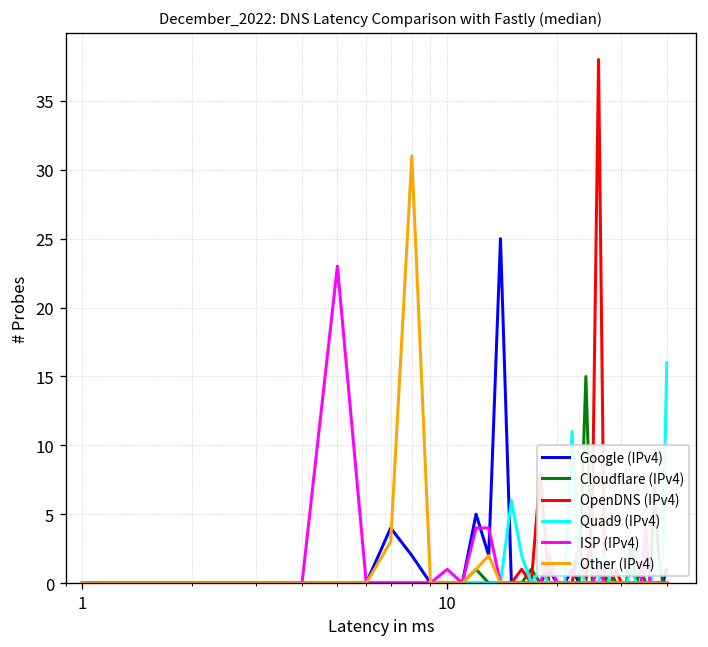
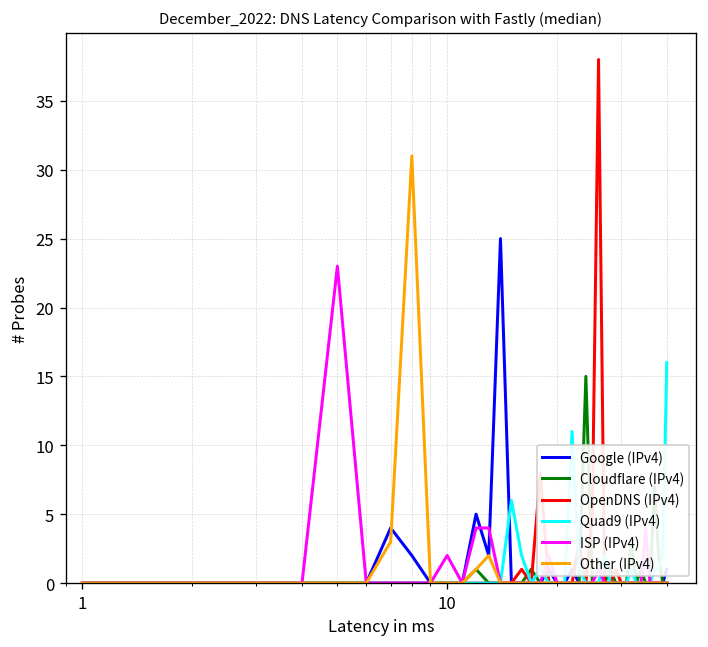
ISP (IPv4), 10: 1 -> 2
